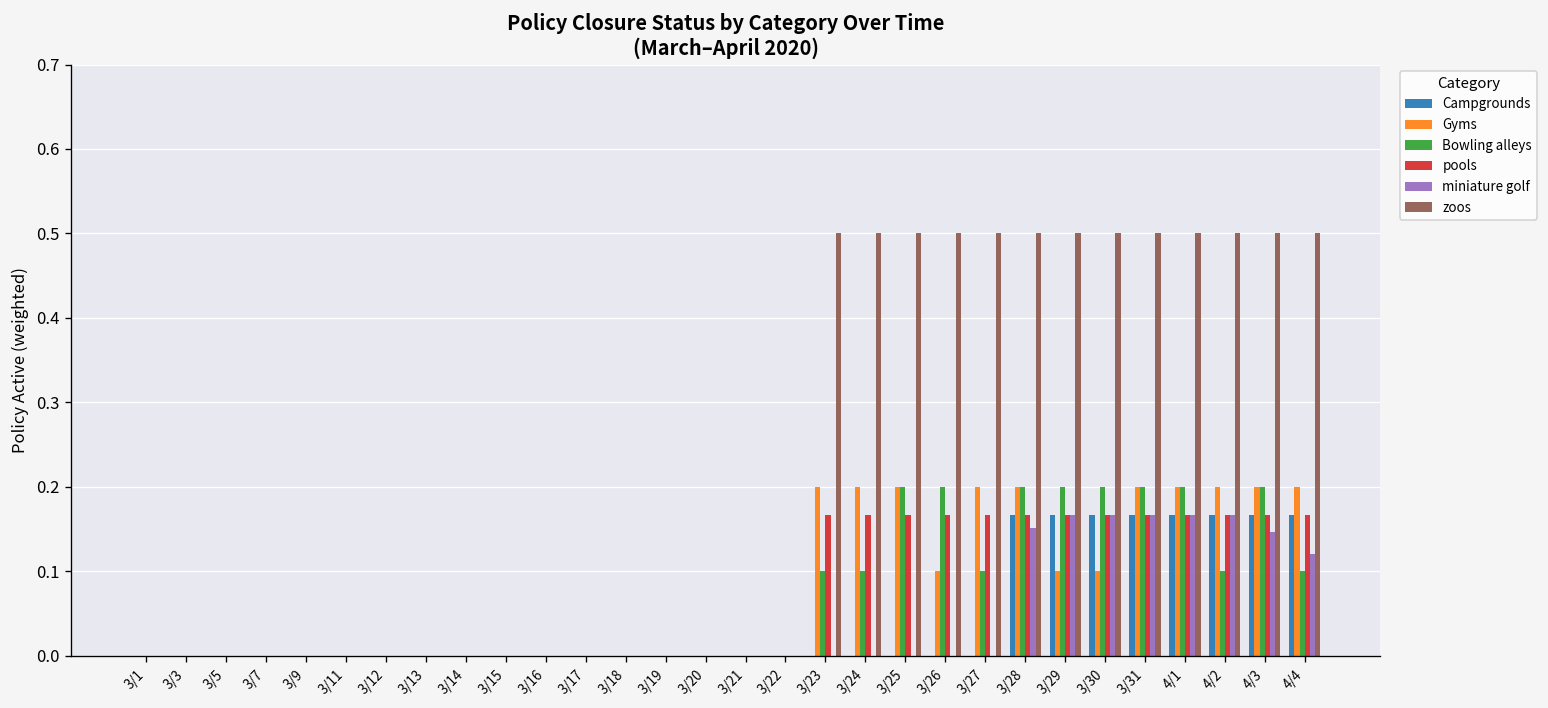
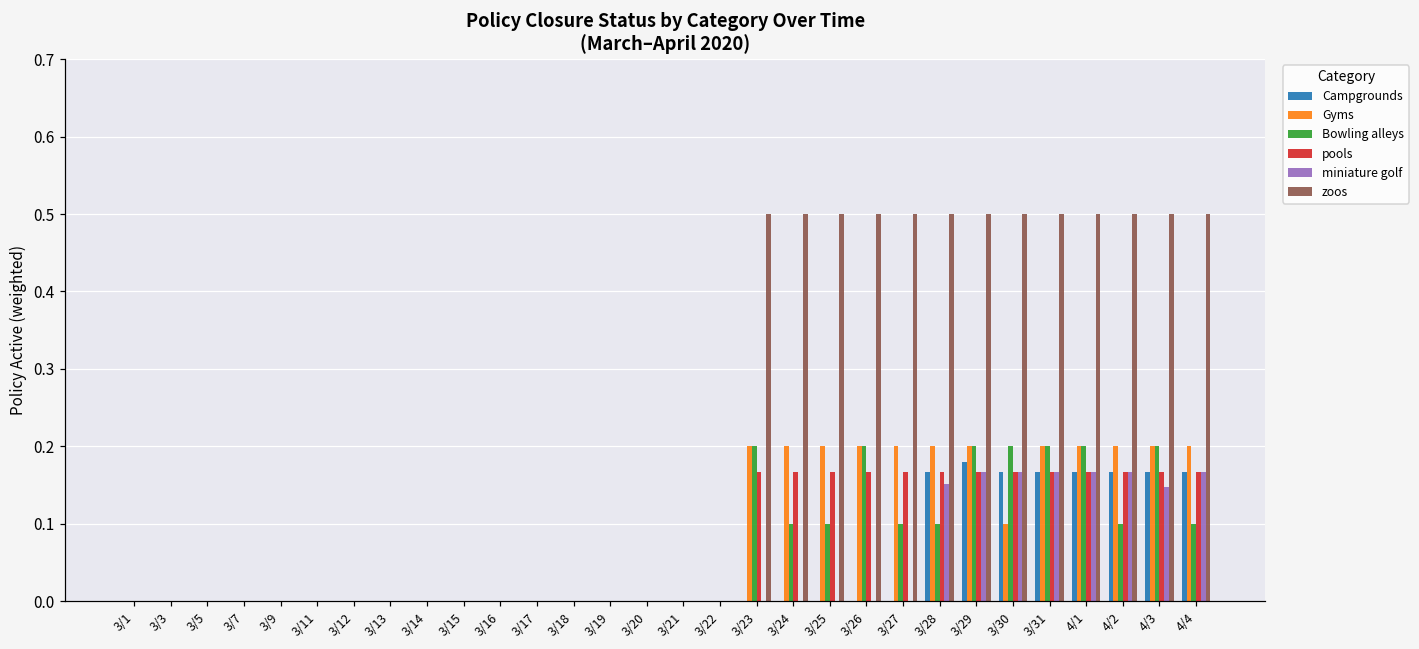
Bowling alleys, 3/23: 0.1 -> 0.2
Bowling alleys, 3/25: 0.2 -> 0.1
Gyms, 3/26: 0.1 -> 0.2
Bowling alleys, 3/28: 0.2 -> 0.1
Campgrounds, 3/29: 0.17 -> 0.18
Gyms, 3/29: 0.1 -> 0.2
miniature golf, 4/4: 0.12 -> 0.17
